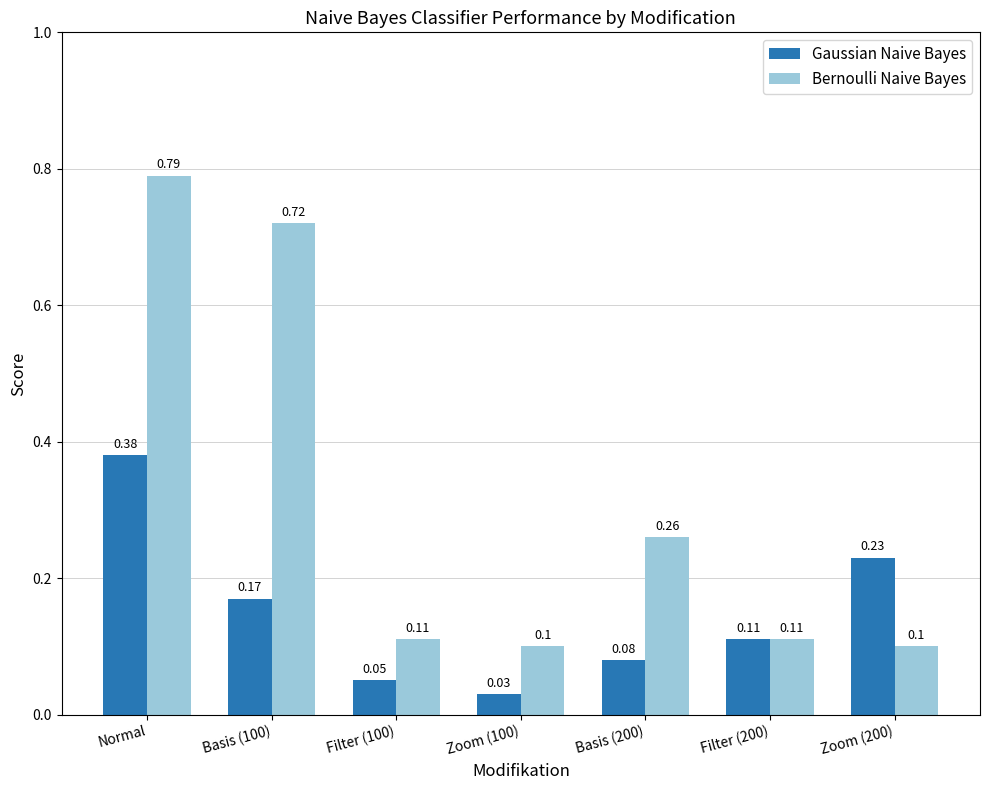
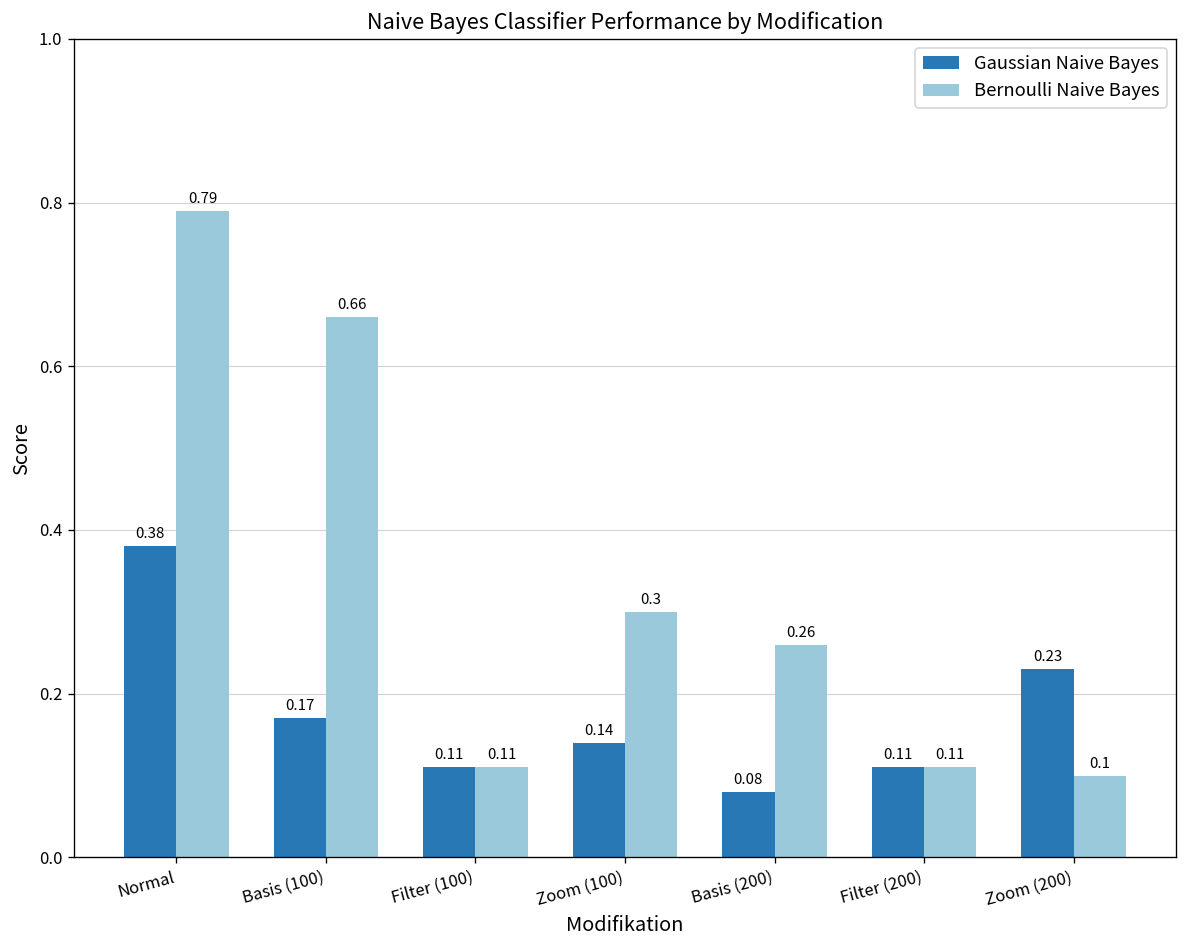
Bernoulli Naive Bayes, Basis (100): 0.72 -> 0.66
Gaussian Naive Bayes, Filter (100): 0.05 -> 0.11
Gaussian Naive Bayes, Zoom (100): 0.03 -> 0.14
Bernoulli Naive Bayes, Zoom (100): 0.1 -> 0.3
